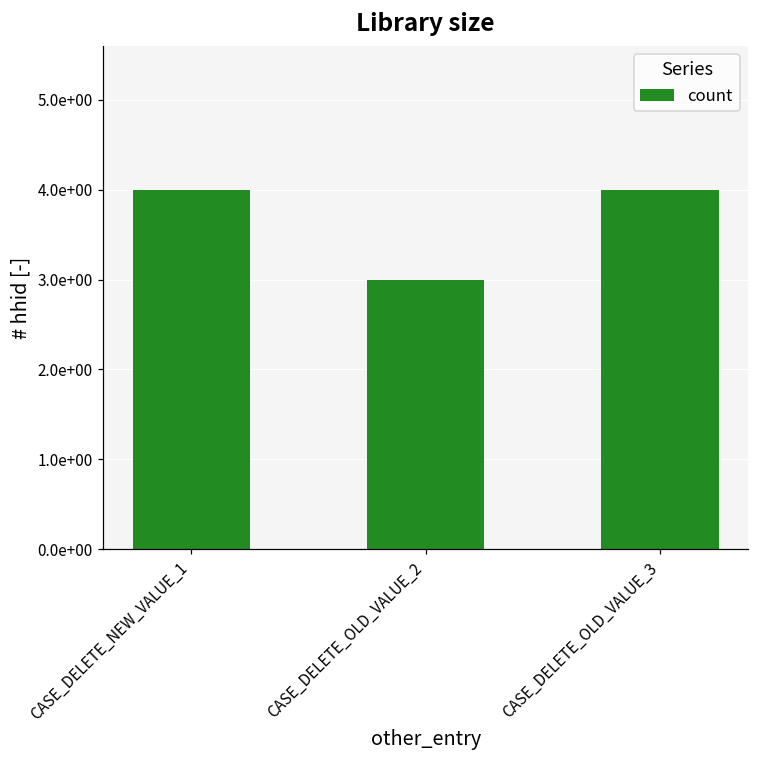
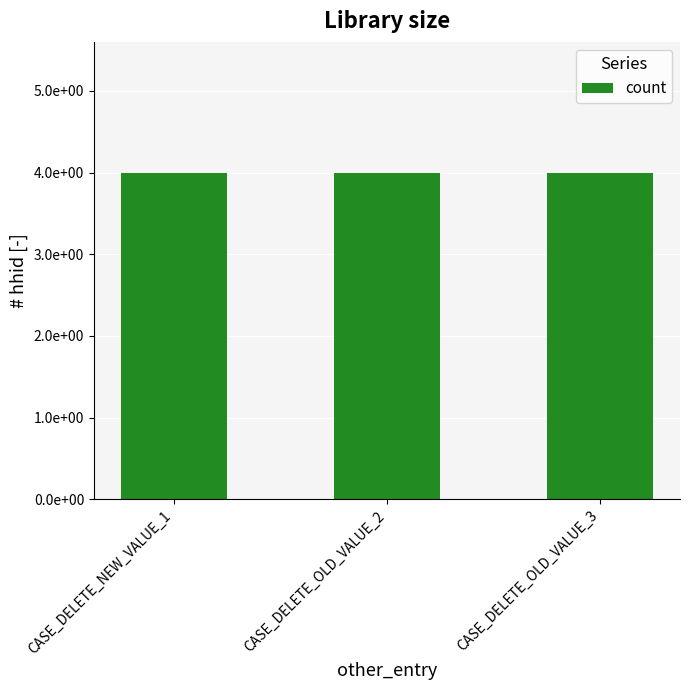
CASE_DELETE_OLD_VALUE_2: 3 -> 4
